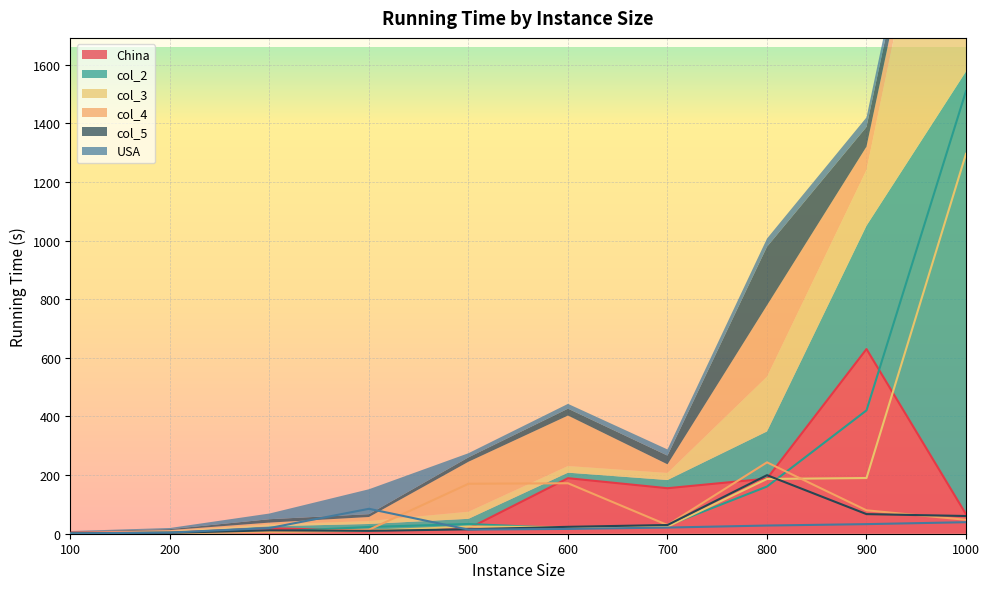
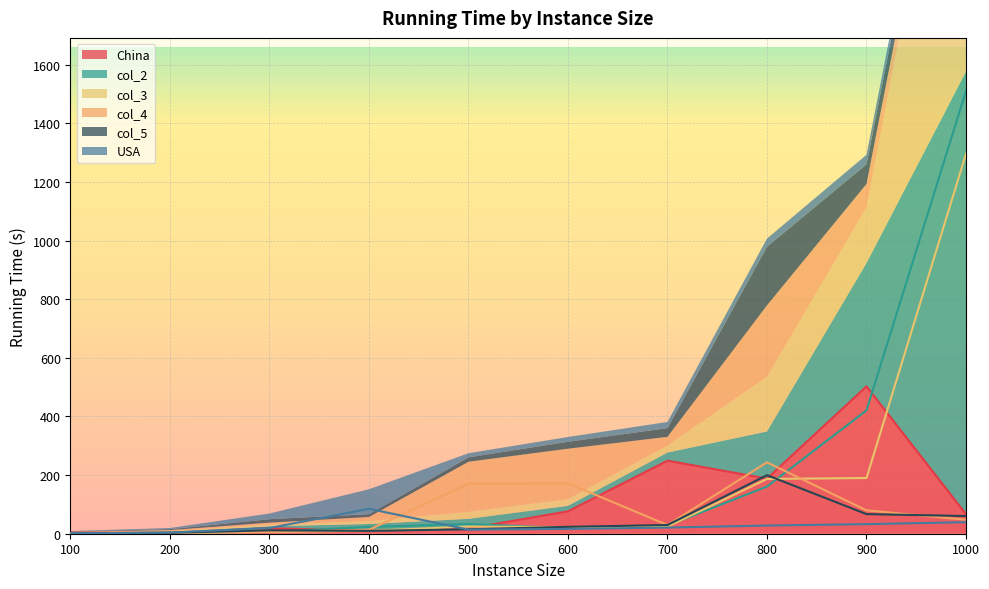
China, 600: 190 -> 80
China, 700: 160 -> 250
China, 900: 630 -> 500
